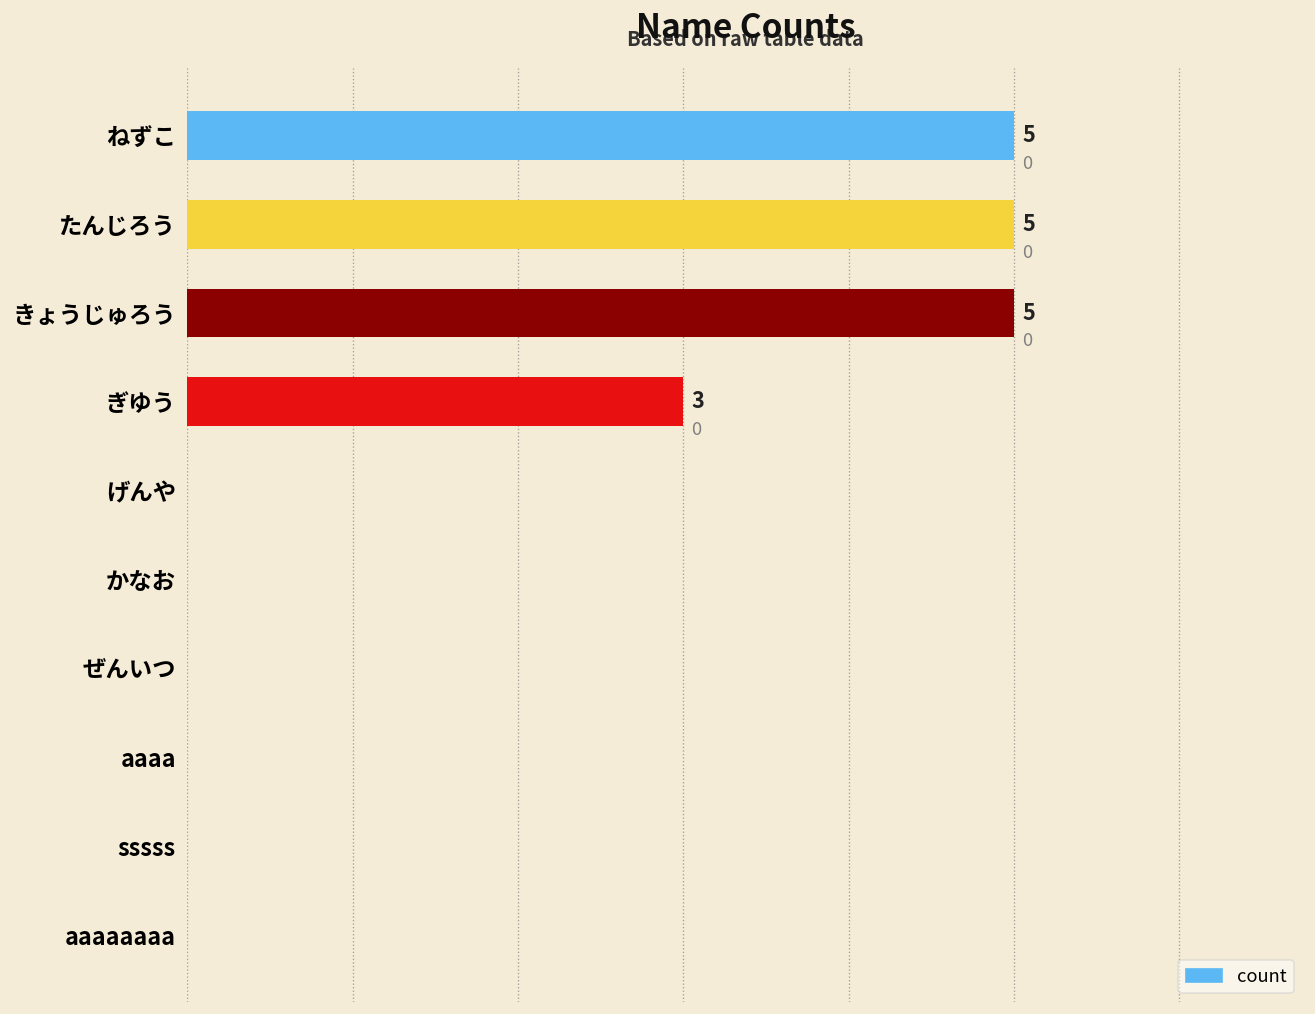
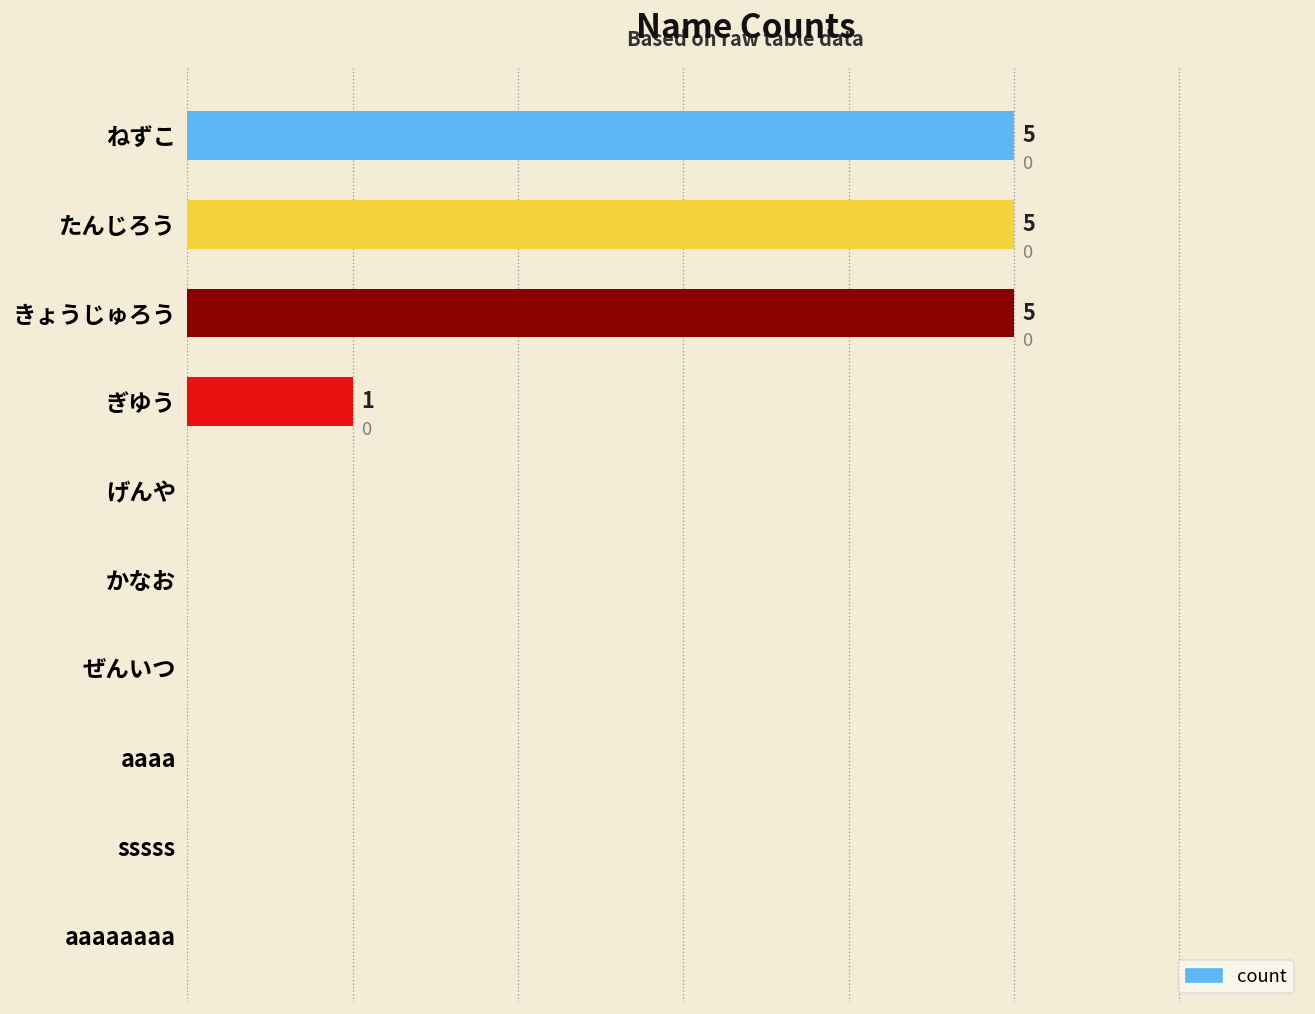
ぎゆう: 3 -> 1
